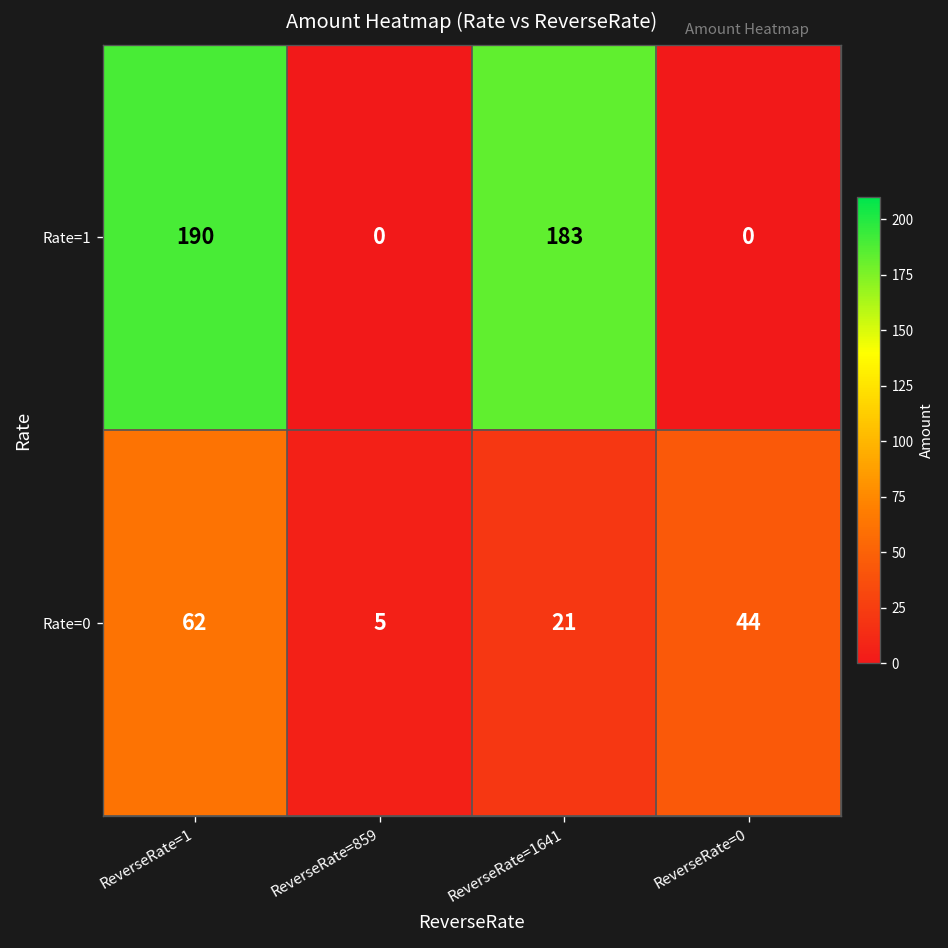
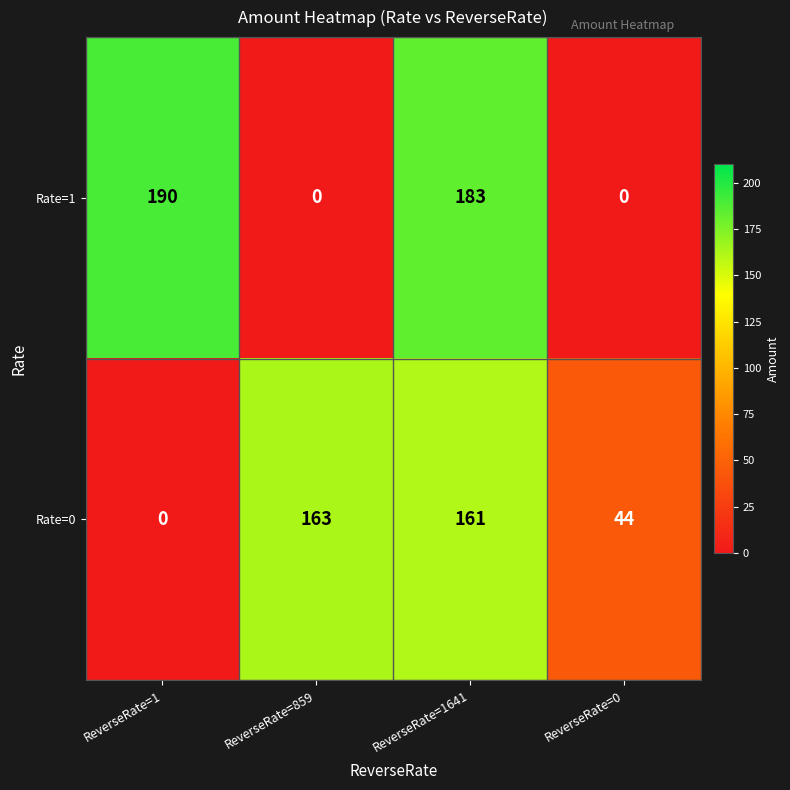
Rate=0, ReverseRate=1: 62 -> 0
Rate=0, ReverseRate=859: 5 -> 163
Rate=0, ReverseRate=1641: 21 -> 161
